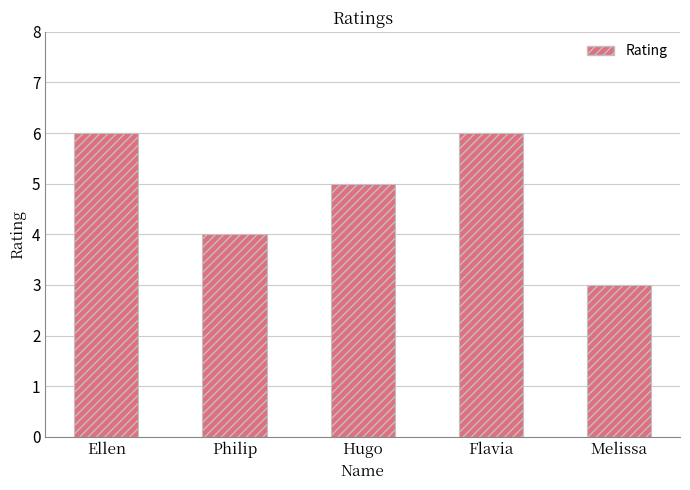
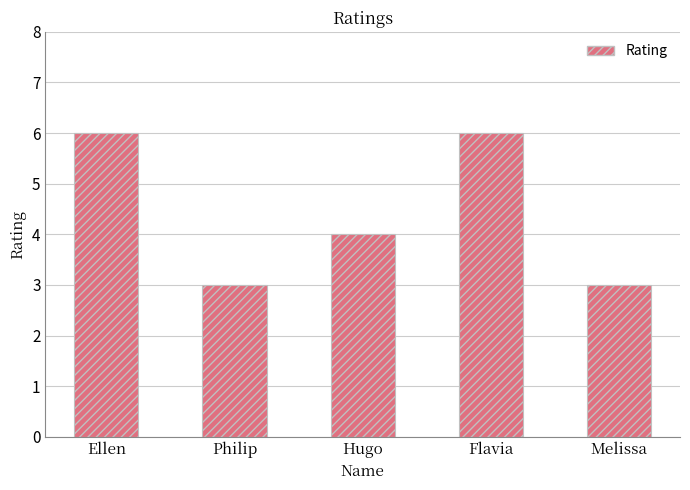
Philip: 4 -> 3
Hugo: 5 -> 4
